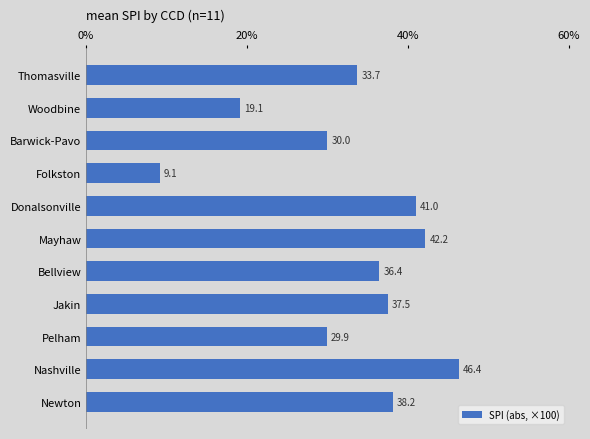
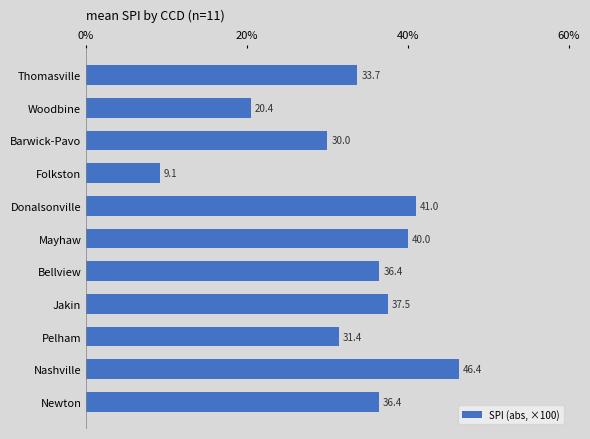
Woodbine: 19.1 -> 20.4
Mayhaw: 42.2 -> 40.0
Pelham: 29.9 -> 31.4
Newton: 38.2 -> 36.4
